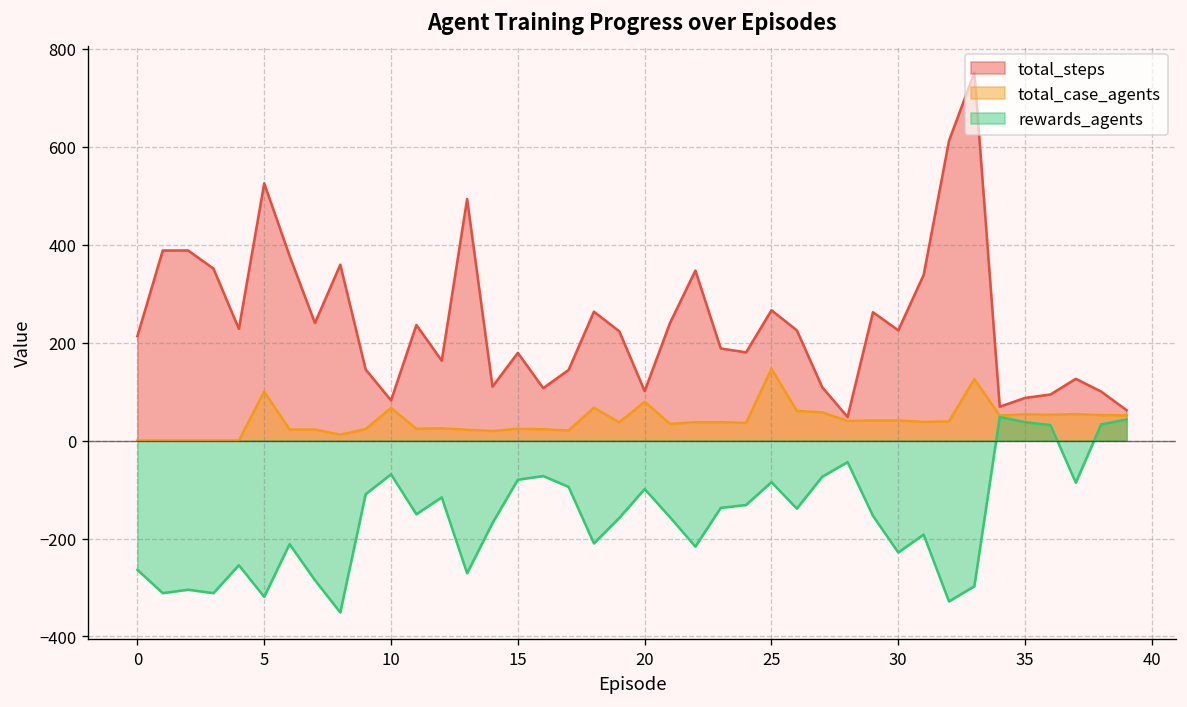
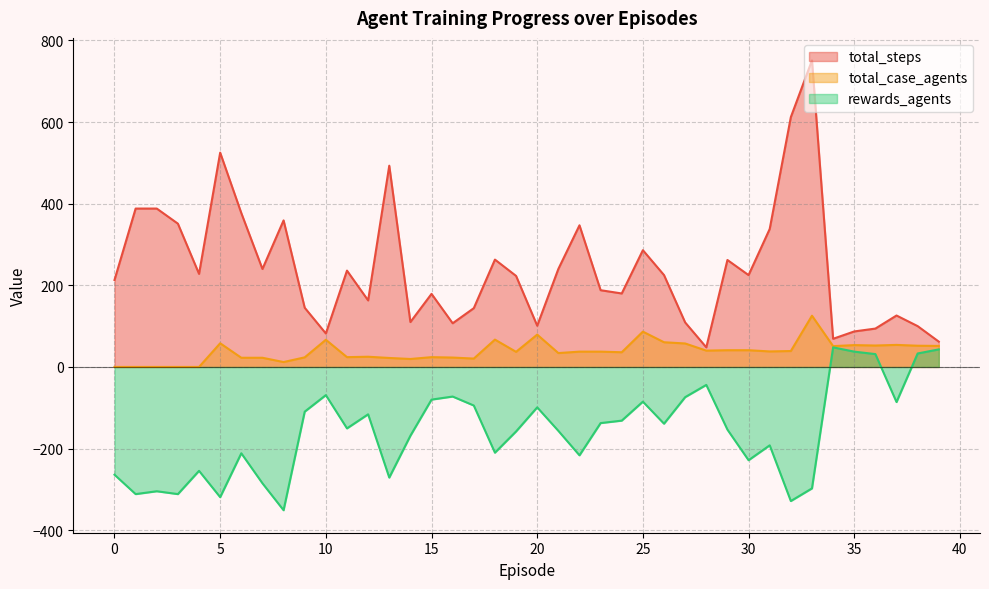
total_case_agents, 5: 100 -> 60
total_steps, 25: 270 -> 290
total_case_agents, 25: 150 -> 90
